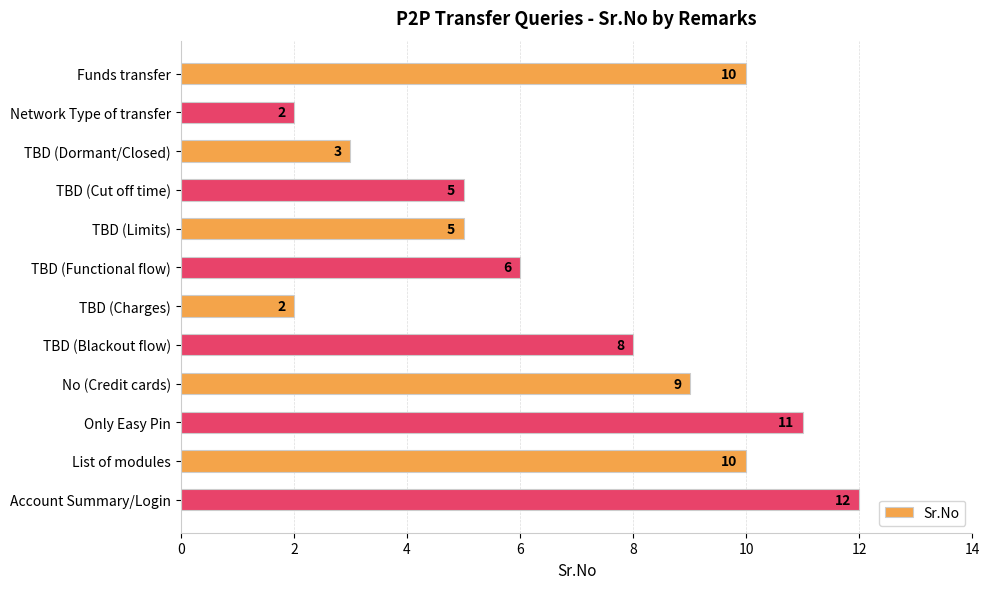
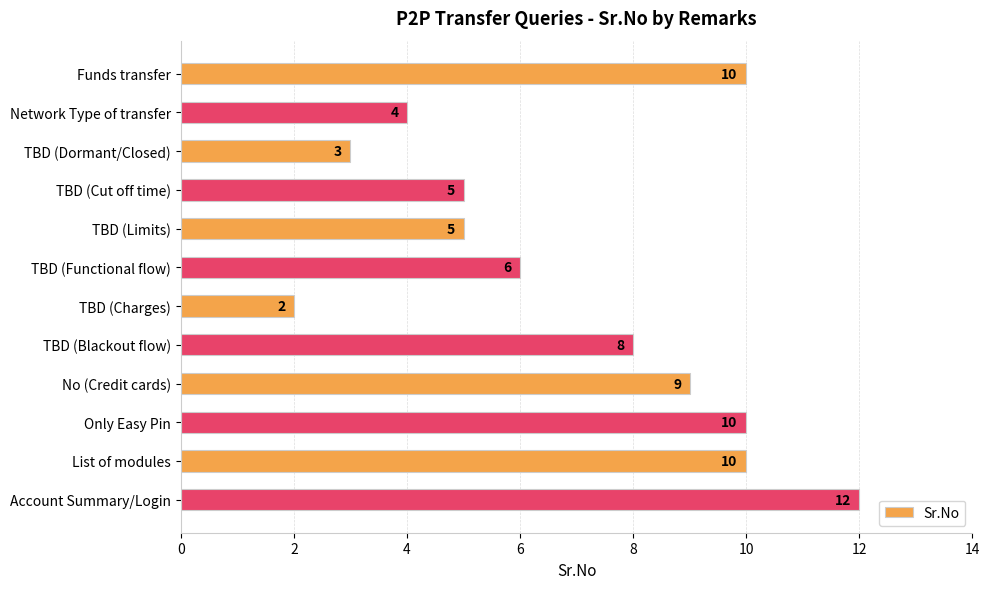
Network Type of transfer: 2 -> 4
Only Easy Pin: 11 -> 10
